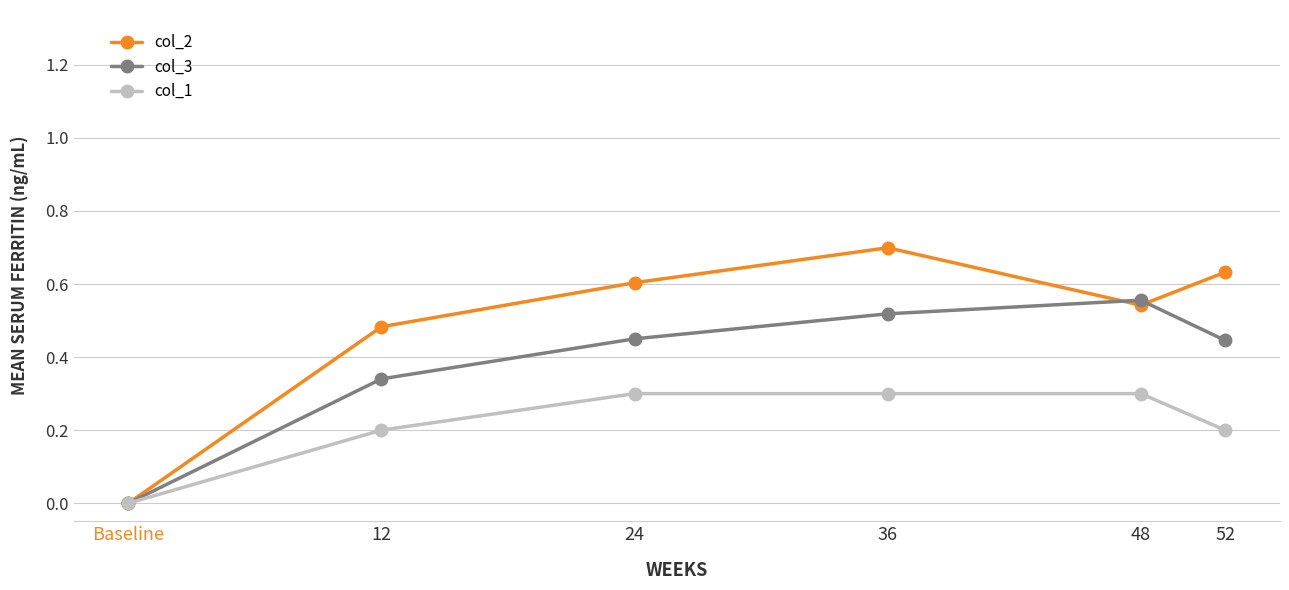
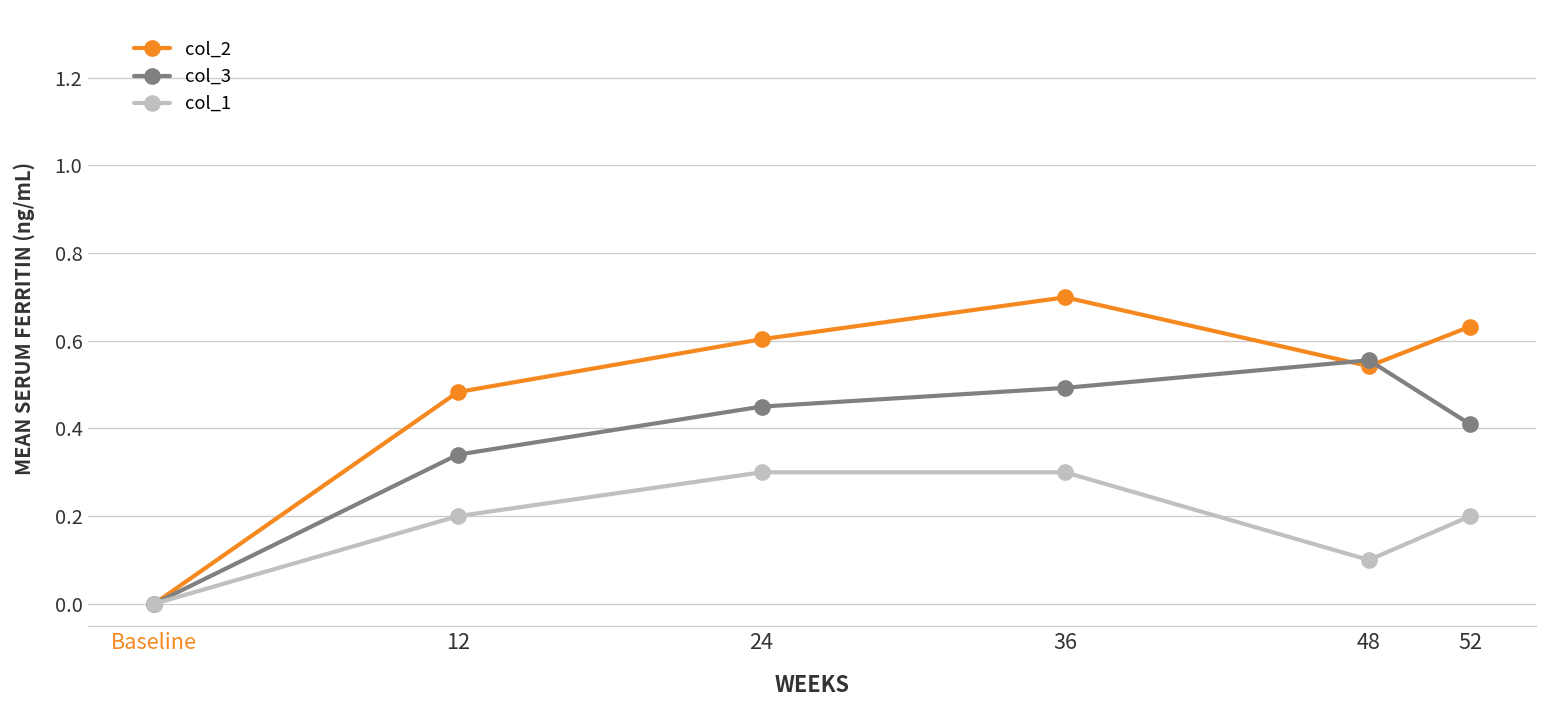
col_3, 36: 0.52 -> 0.49
col_1, 48: 0.3 -> 0.1
col_3, 52: 0.45 -> 0.41
